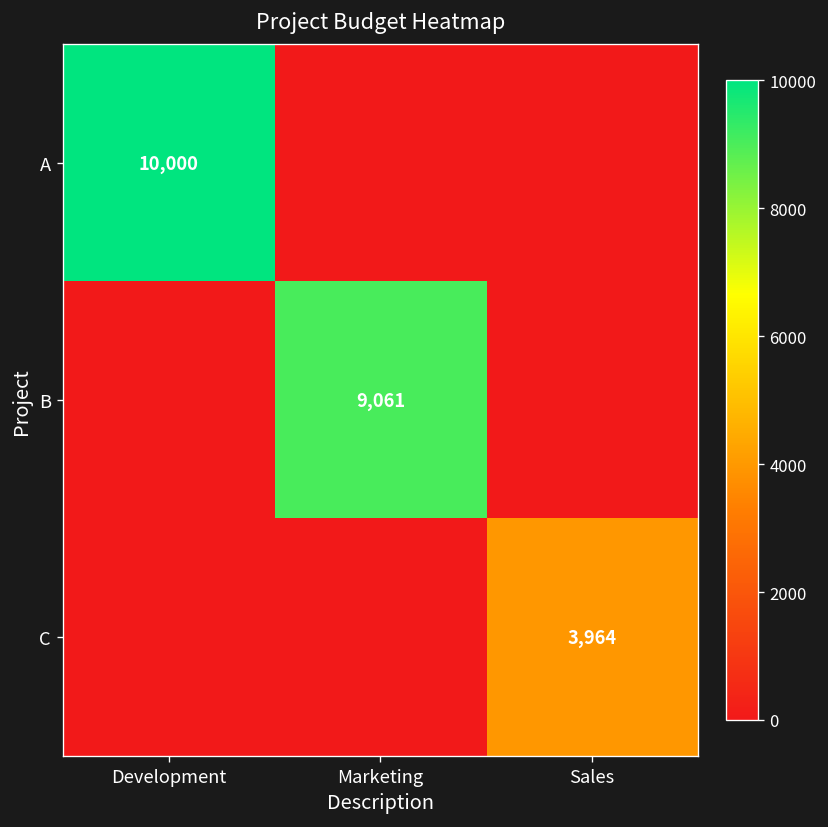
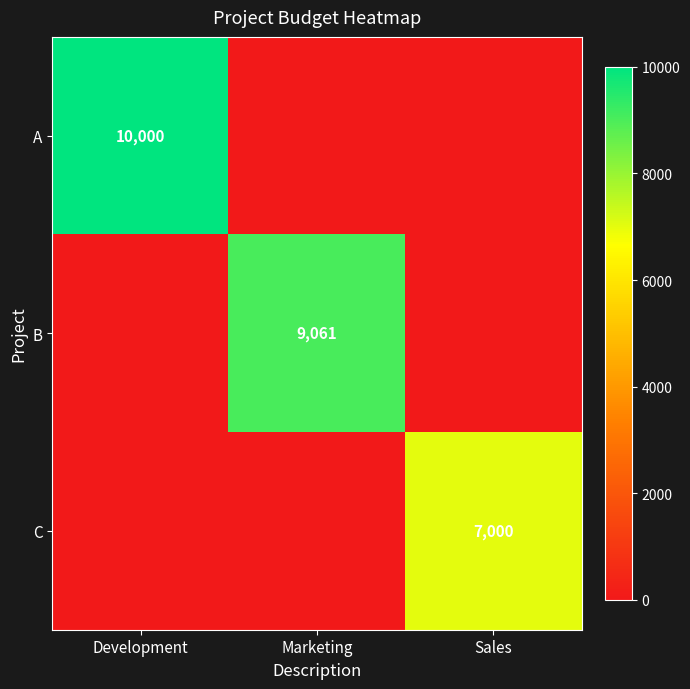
C, Sales: 3,964 -> 7,000
